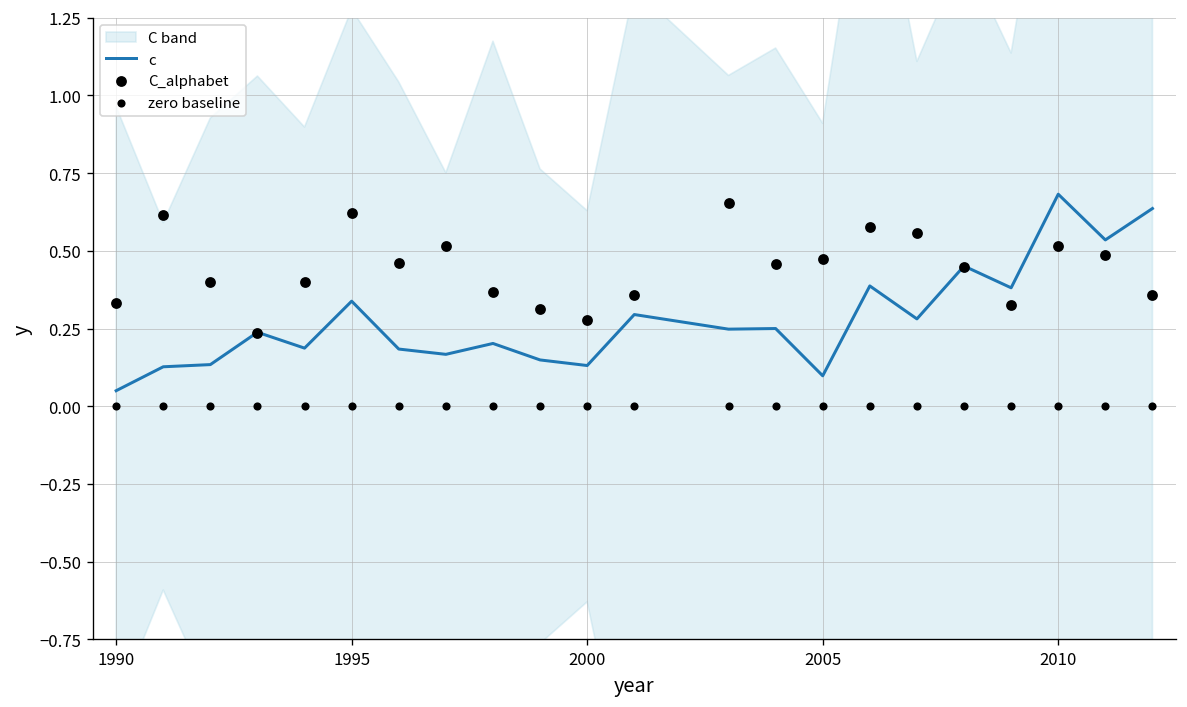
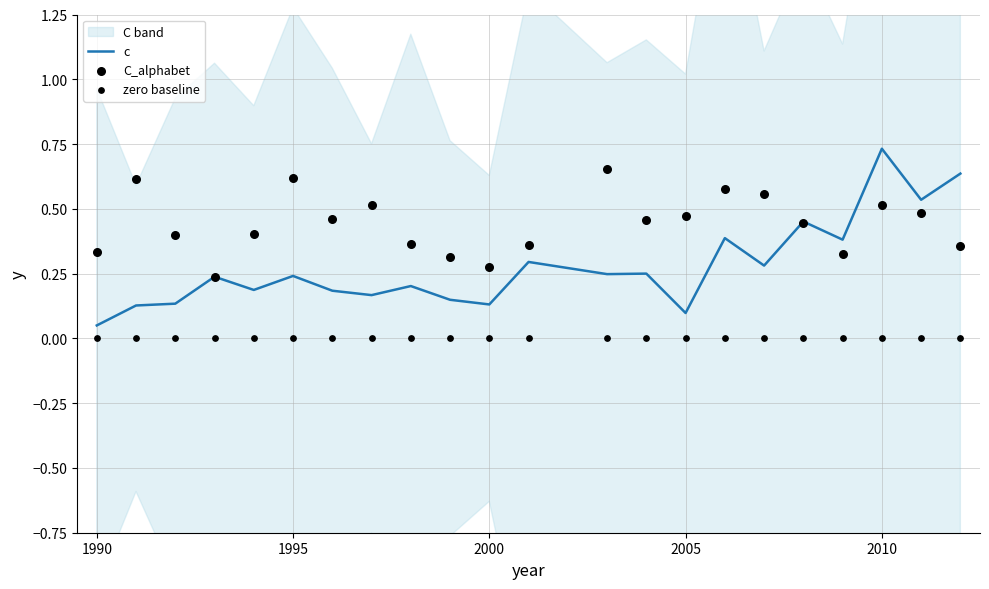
c, 1995: 0.34 -> 0.24
C band, 2005: 0.91 -> 1.02
c, 2010: 0.68 -> 0.73
